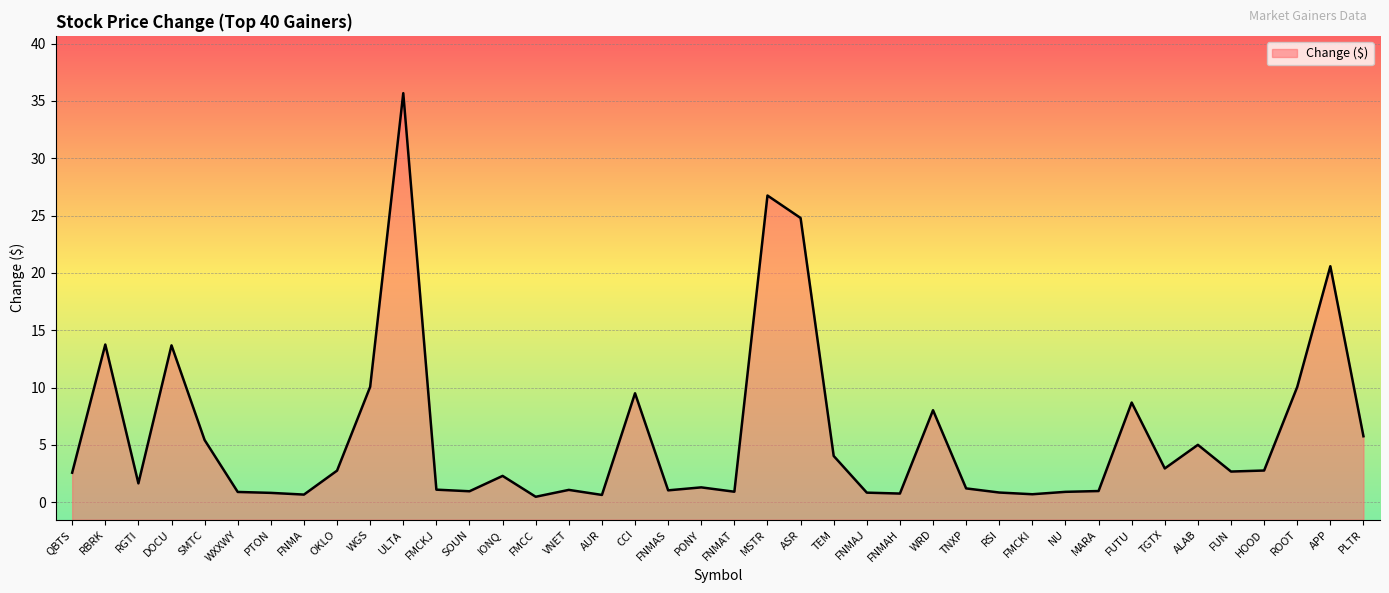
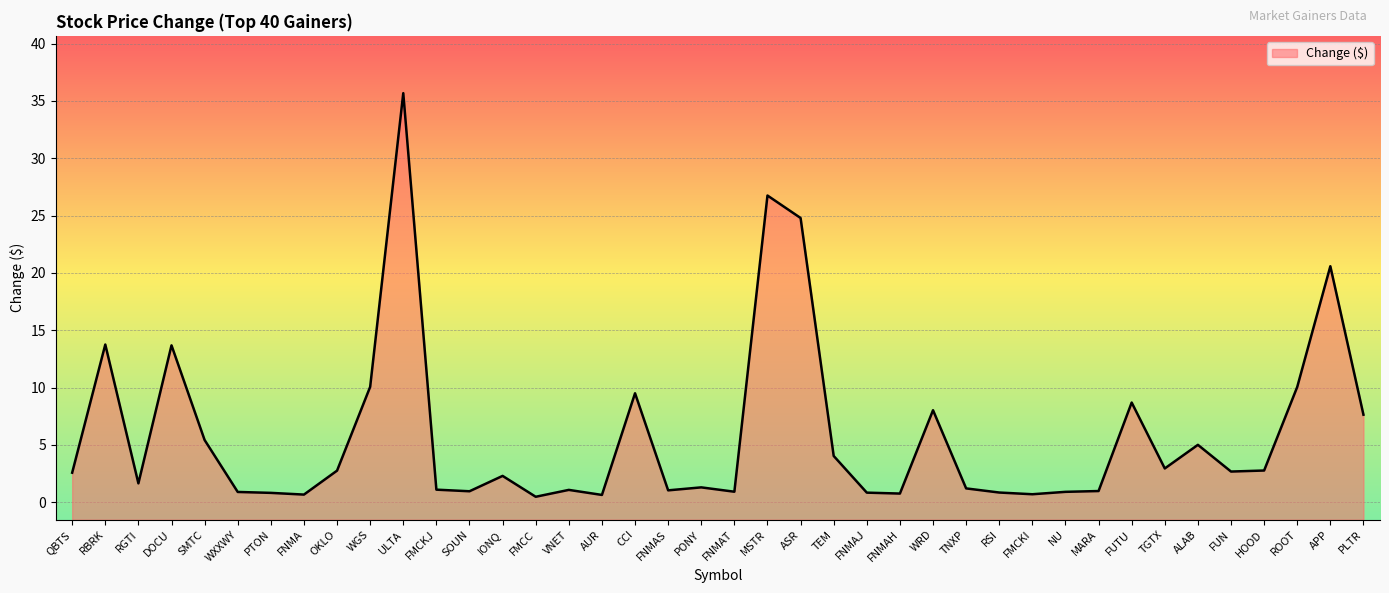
PLTR: 5.8 -> 7.6
